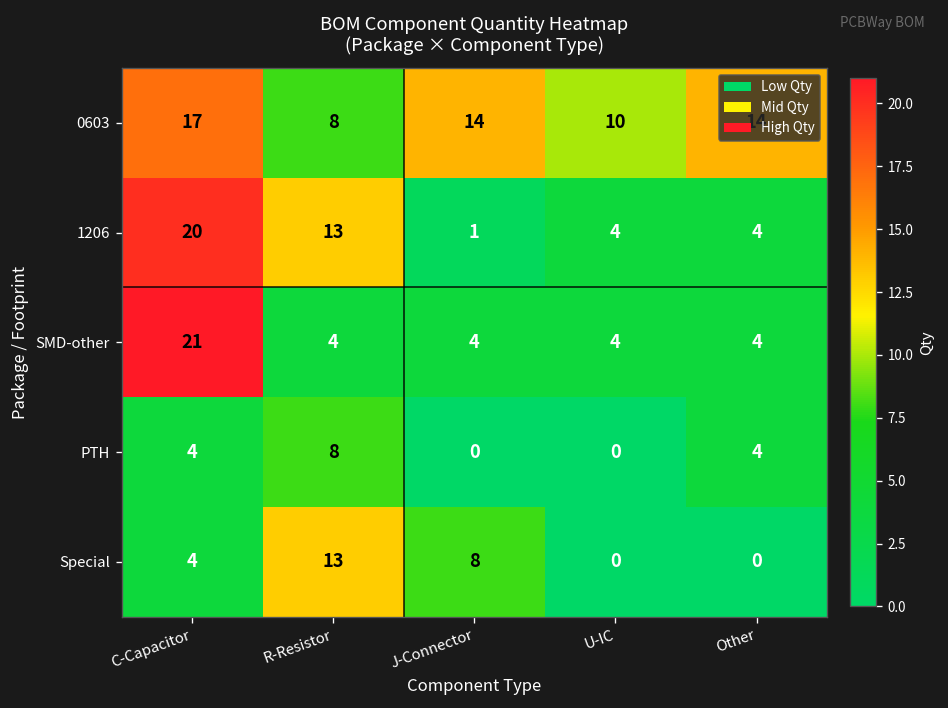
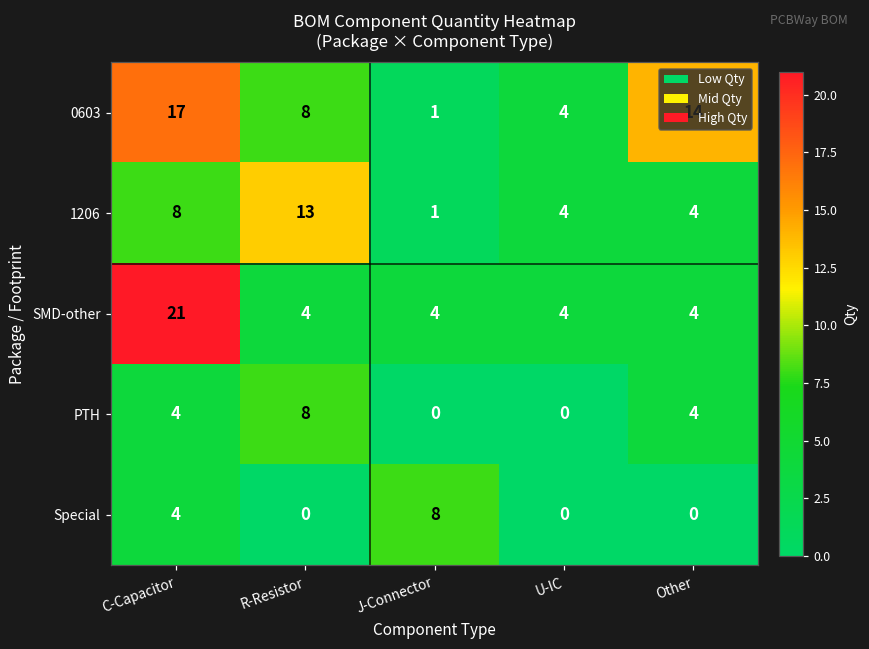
0603, J-Connector: 14 -> 1
0603, U-IC: 10 -> 4
1206, C-Capacitor: 20 -> 8
Special, R-Resistor: 13 -> 0
